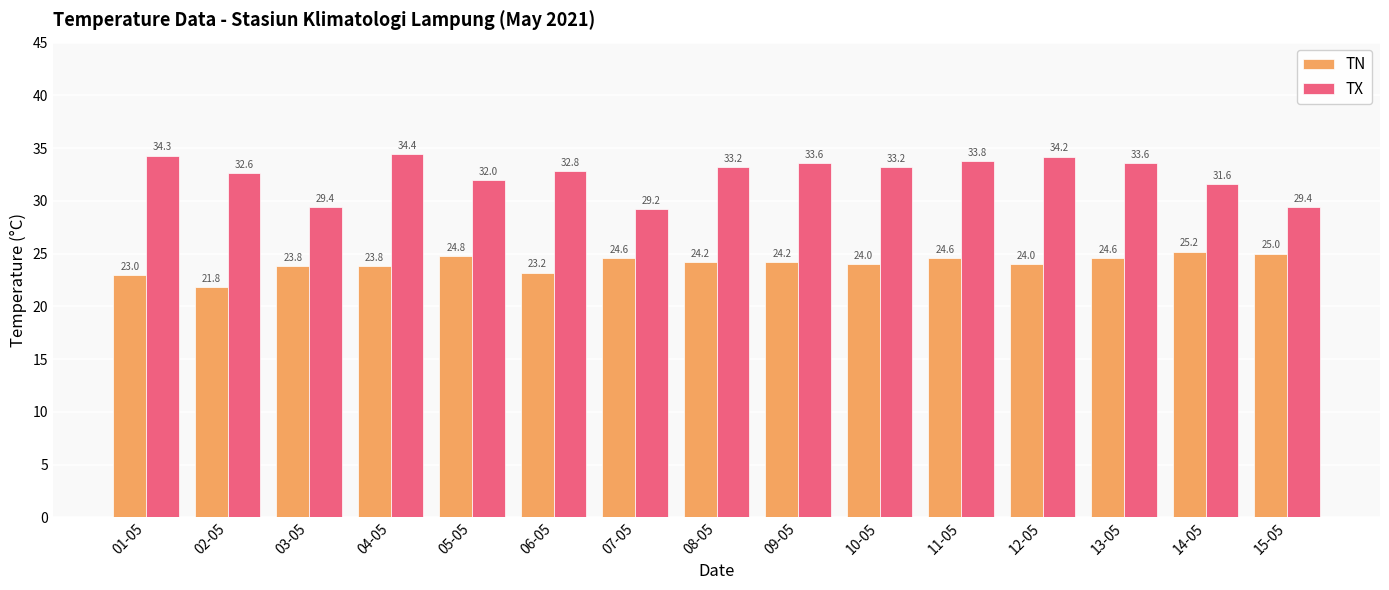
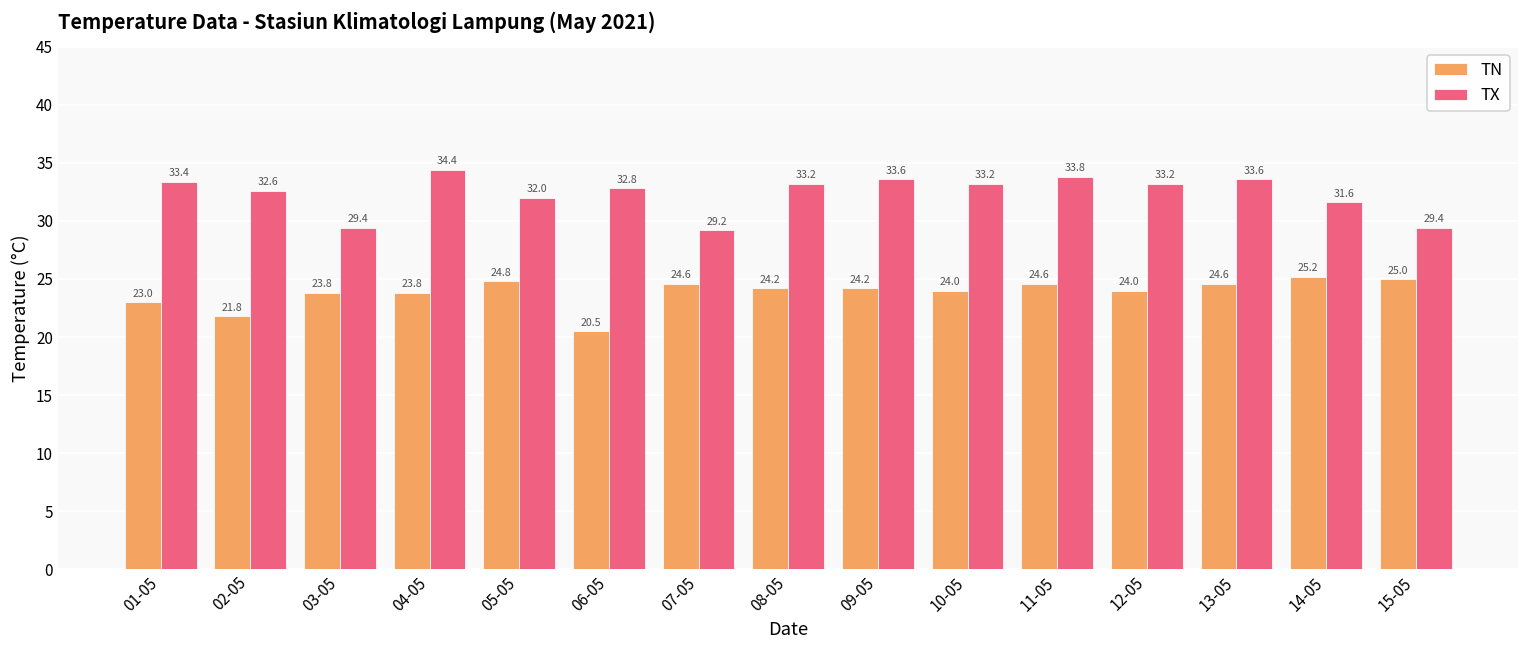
TX, 01-05: 34.3 -> 33.4
TN, 06-05: 23.2 -> 20.5
TX, 12-05: 34.2 -> 33.2
